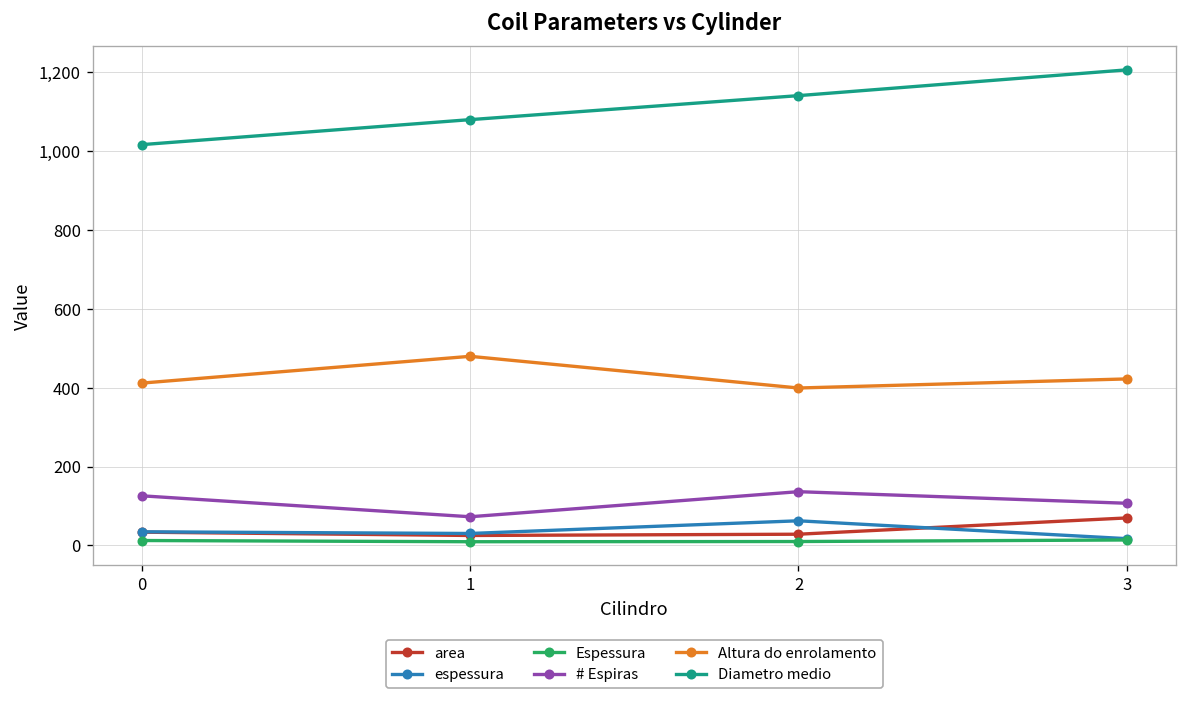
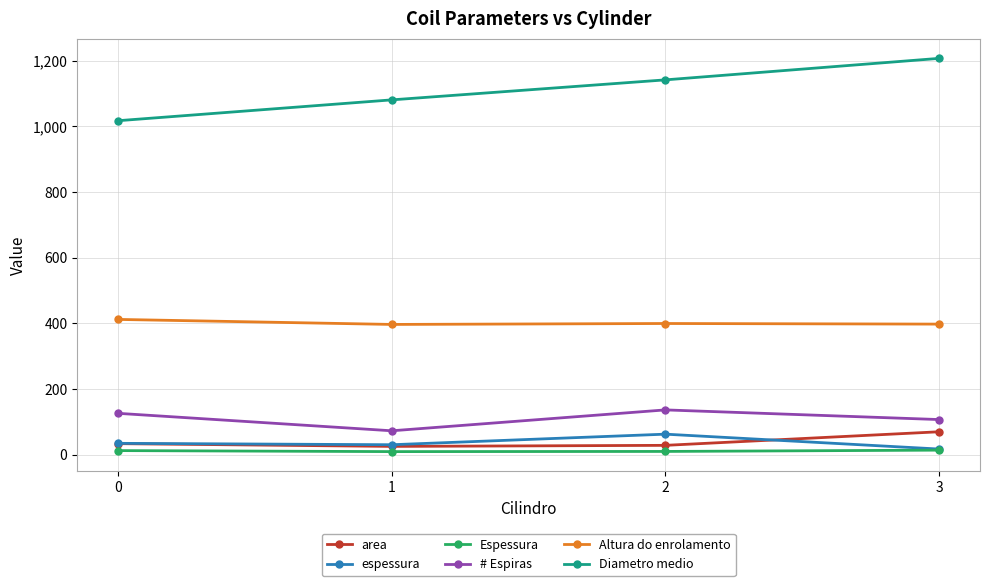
Altura do enrolamento, 1: 480 -> 400
Altura do enrolamento, 3: 420 -> 400
